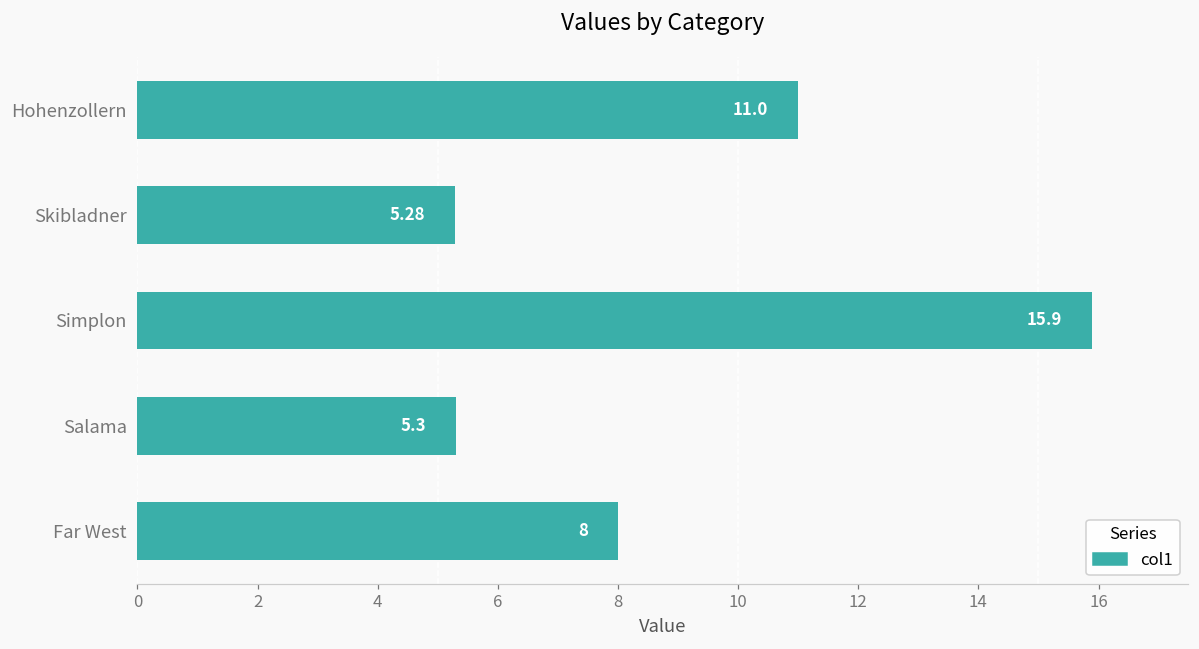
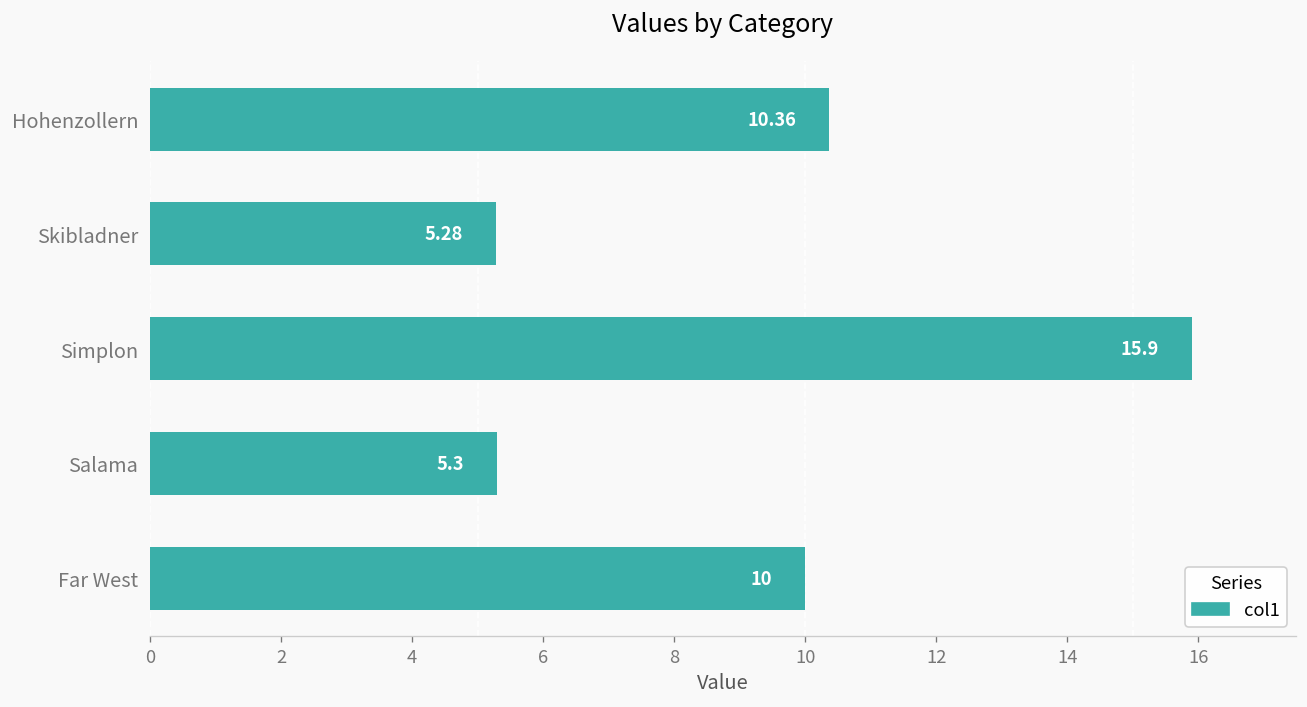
Hohenzollern: 11.0 -> 10.36
Far West: 8 -> 10
